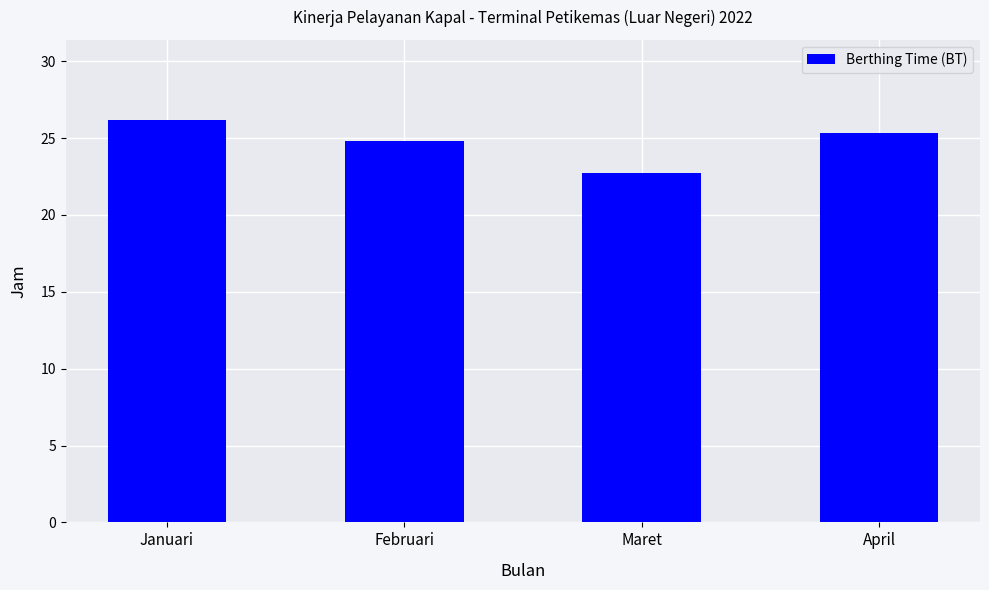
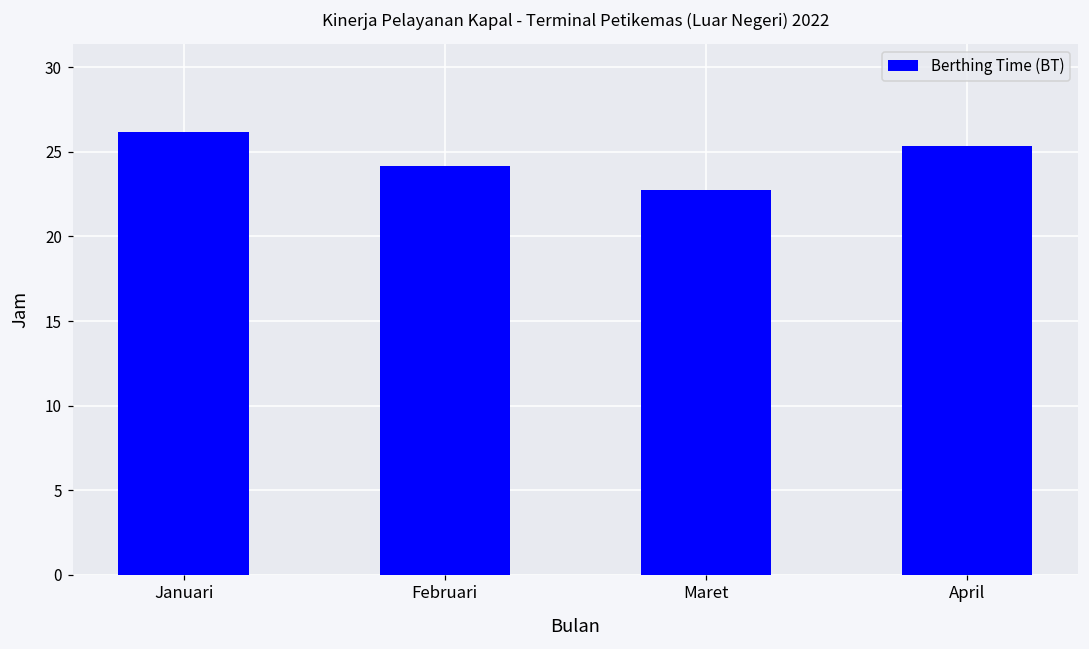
Februari: 24.8 -> 24.2
